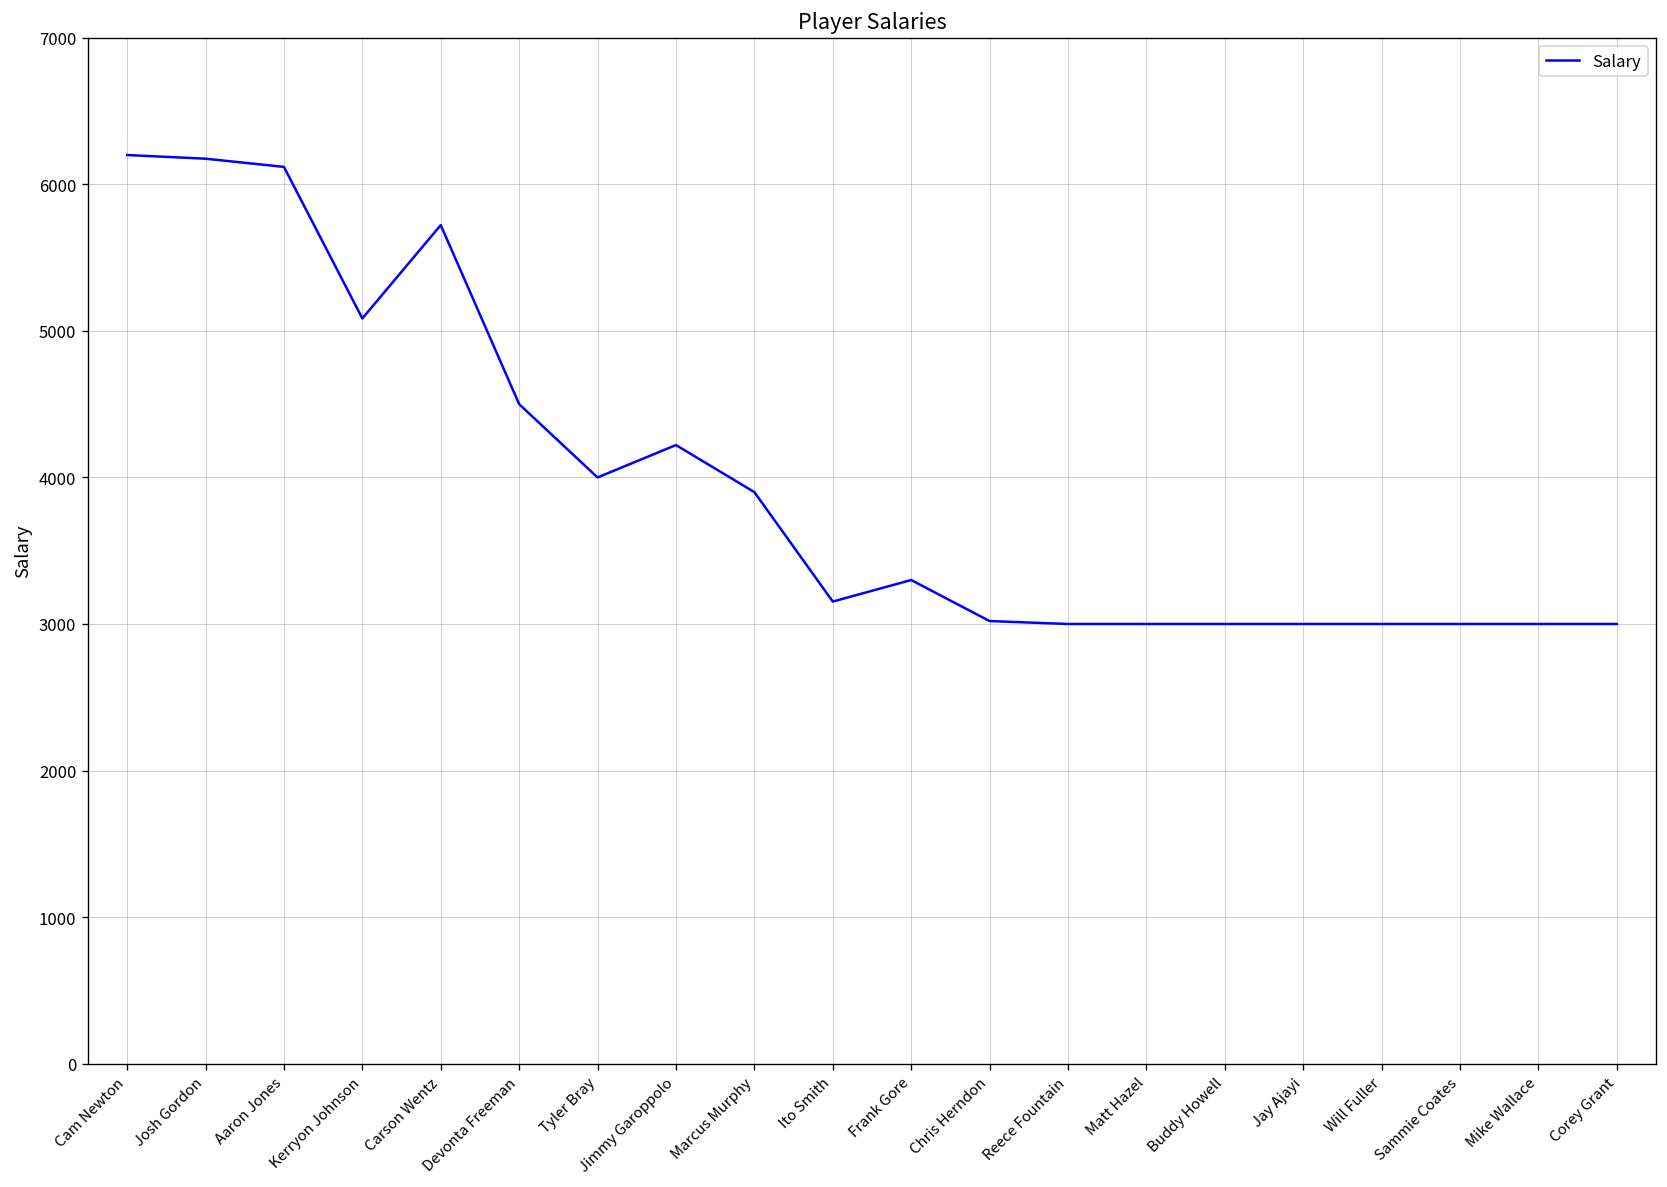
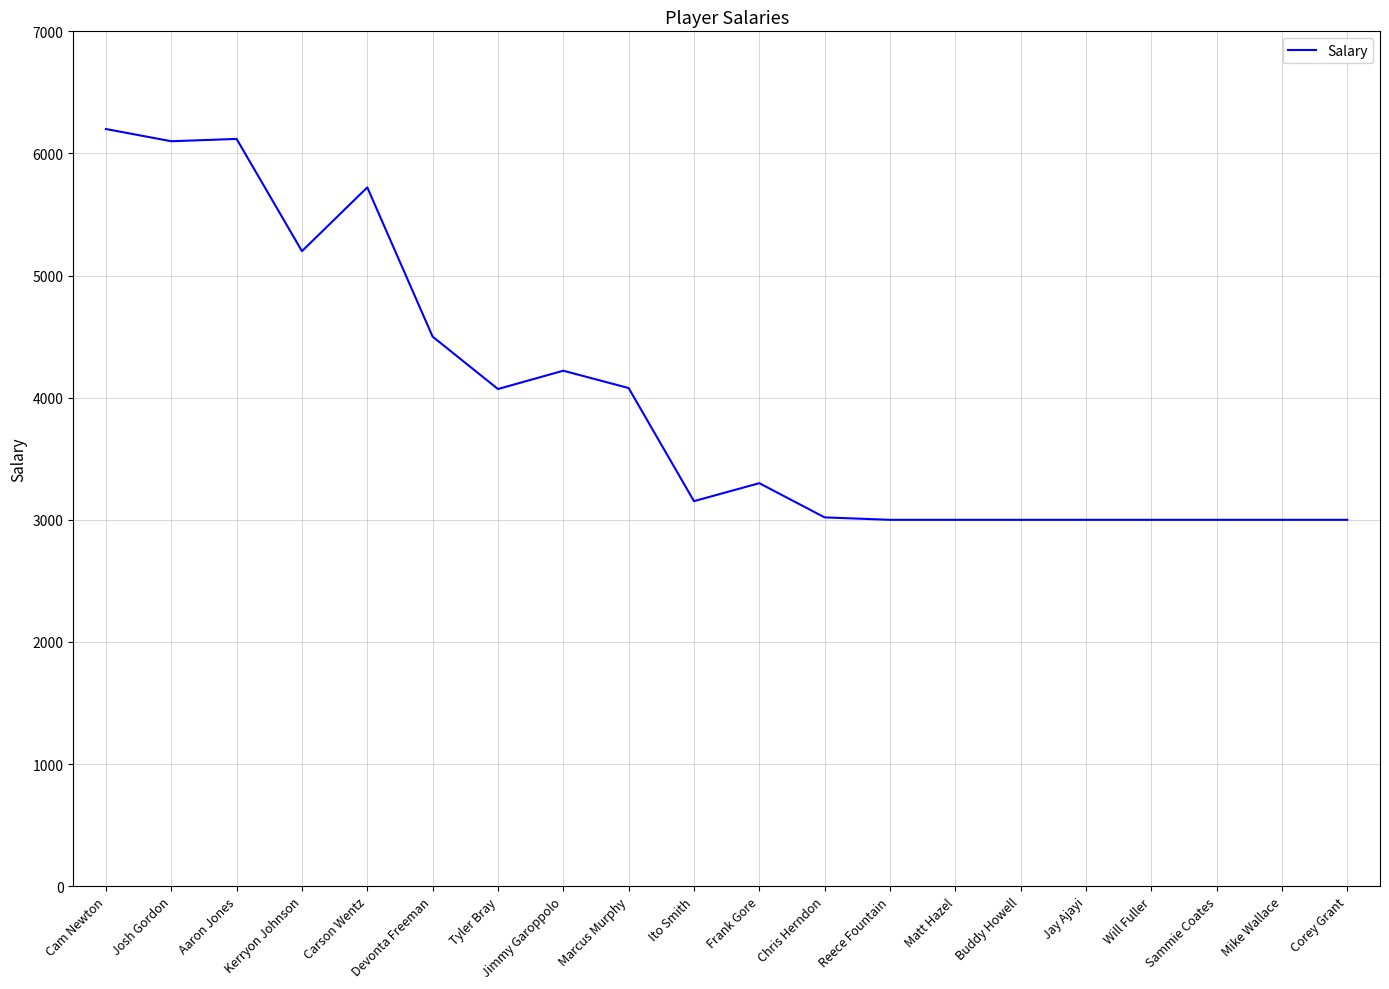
Josh Gordon: 6180 -> 6100
Kerryon Johnson: 5090 -> 5200
Tyler Bray: 4000 -> 4070
Marcus Murphy: 3900 -> 4080
